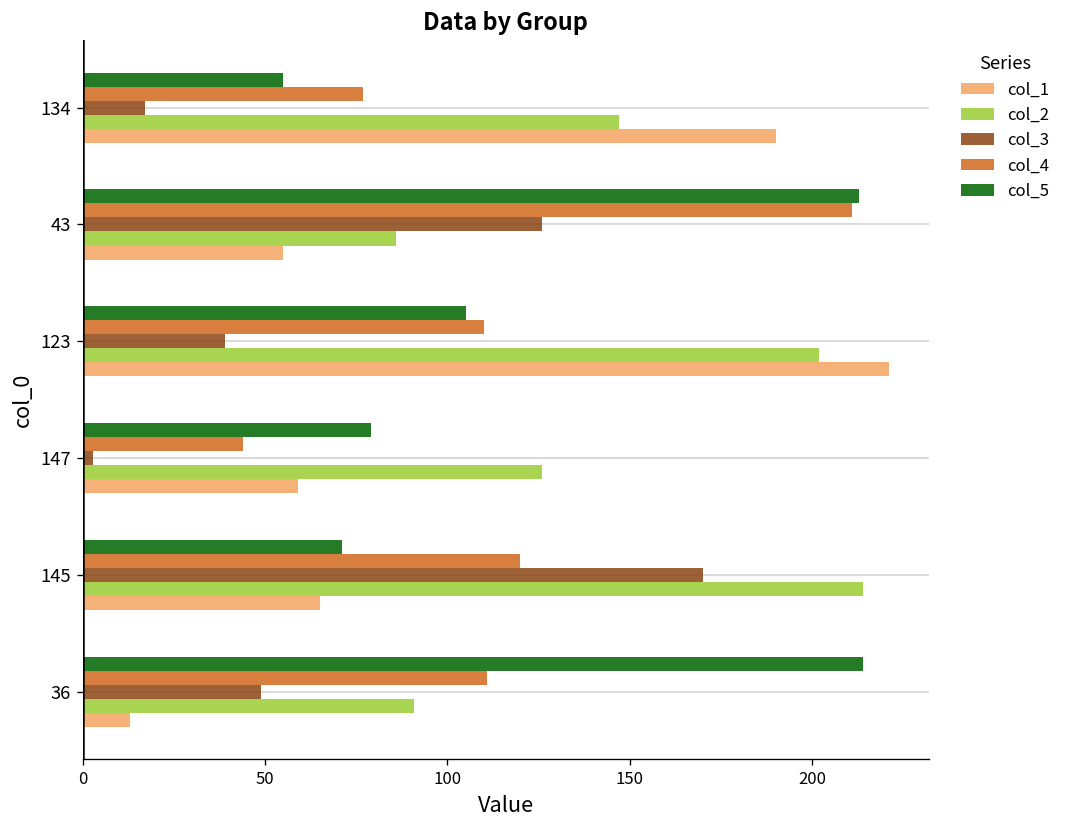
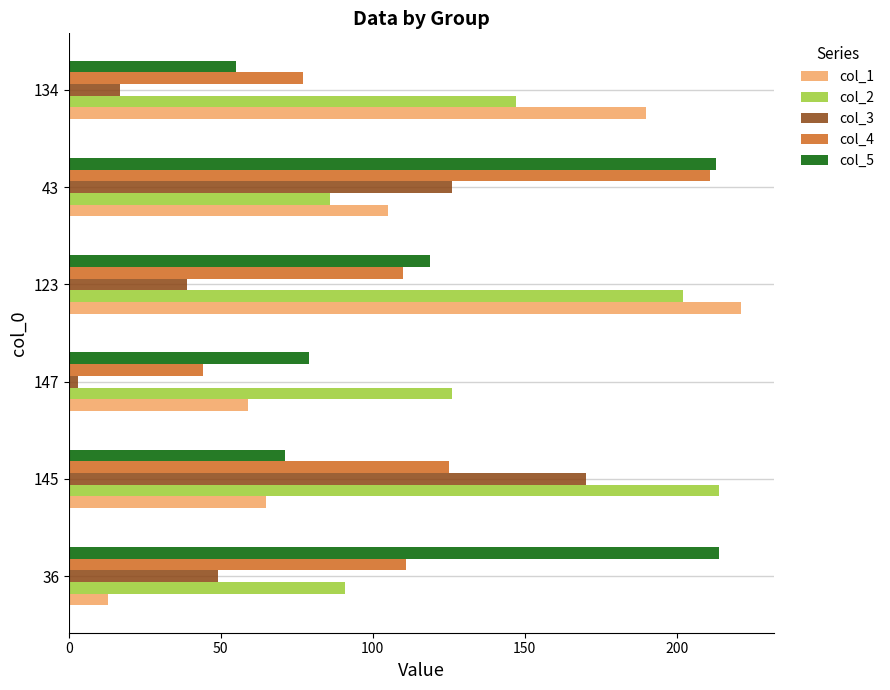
col_1, 43: 55 -> 105
col_5, 123: 105 -> 119
col_4, 145: 120 -> 125
